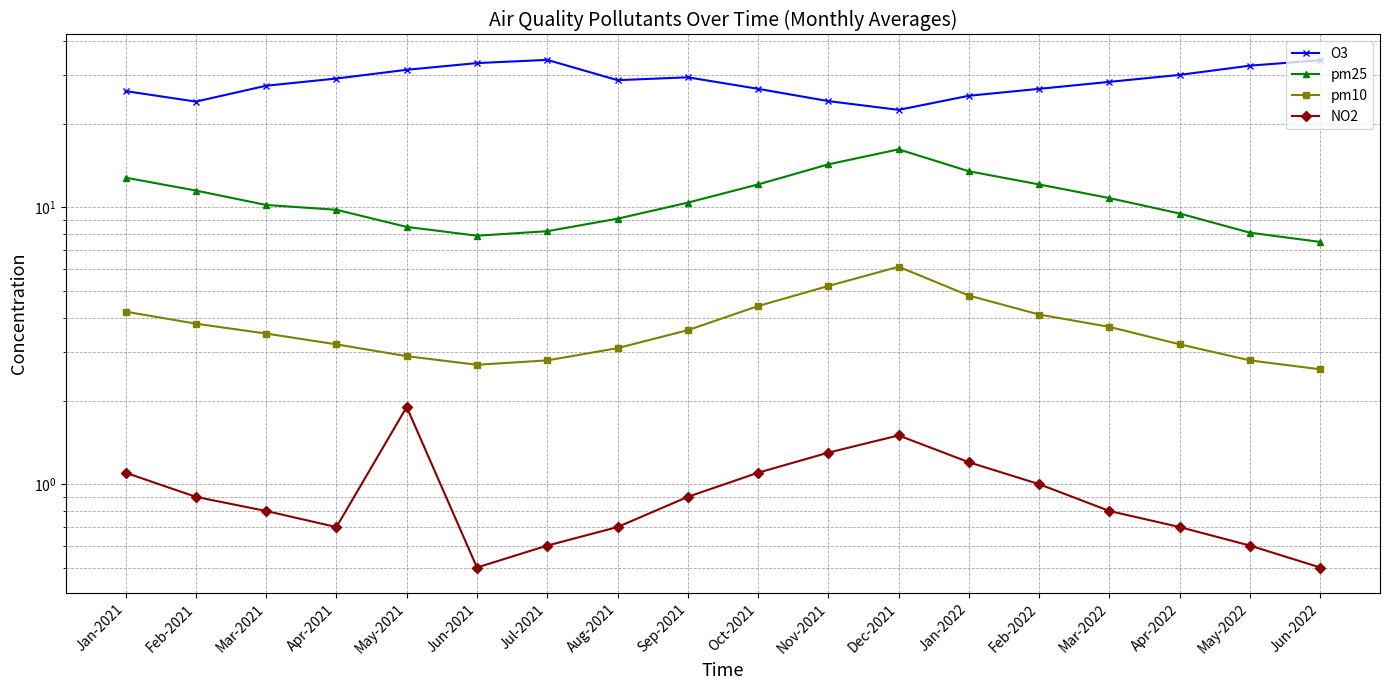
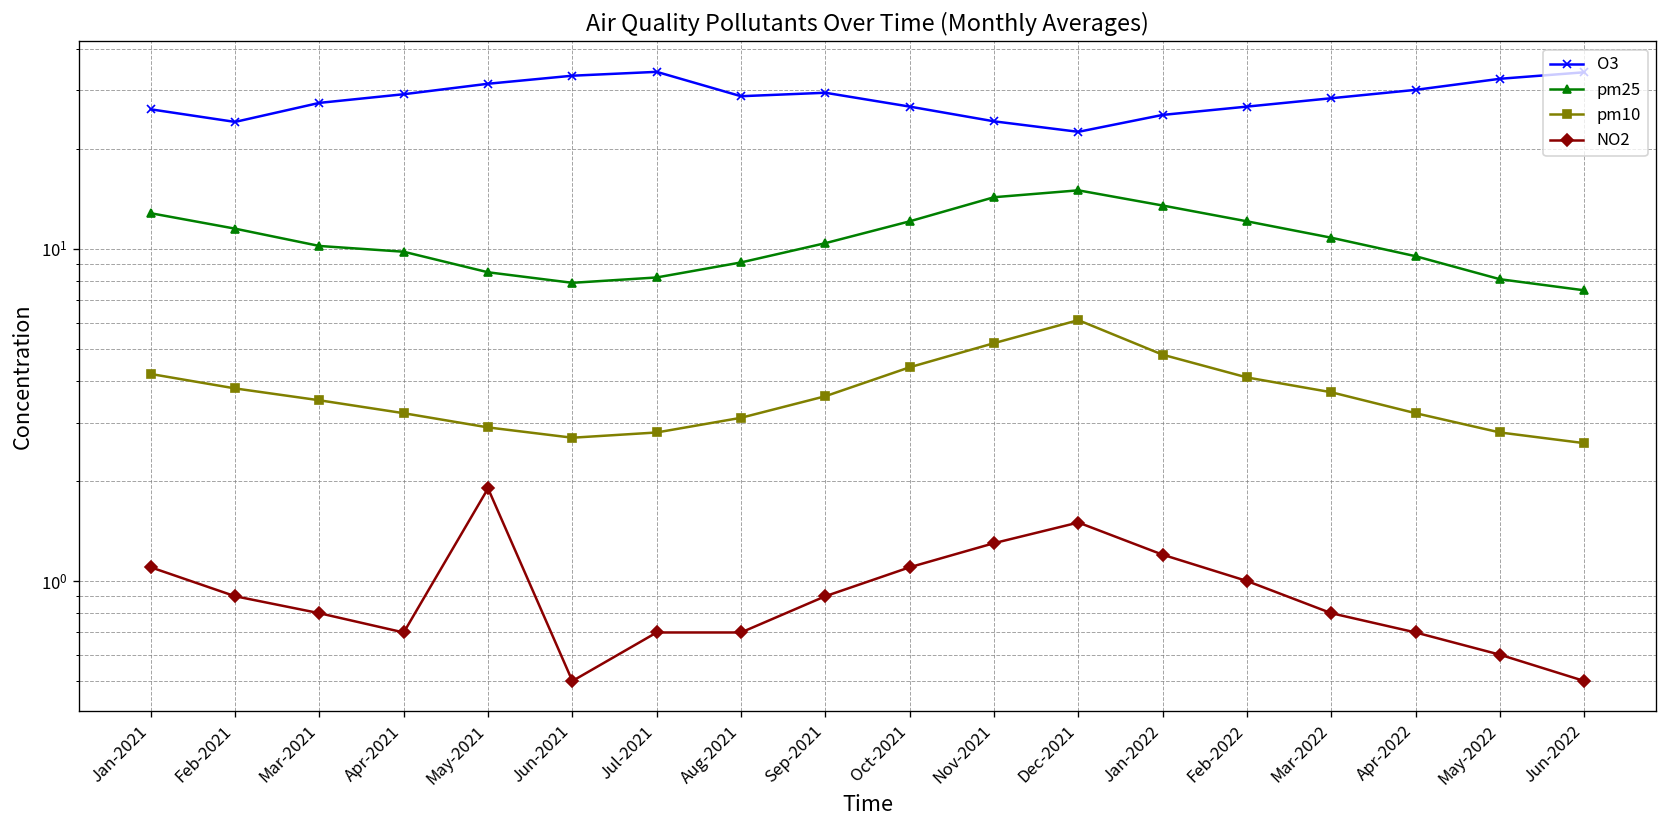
NO2, Jul-2021: 0.6 -> 0.7
pm25, Dec-2021: 16 -> 15
